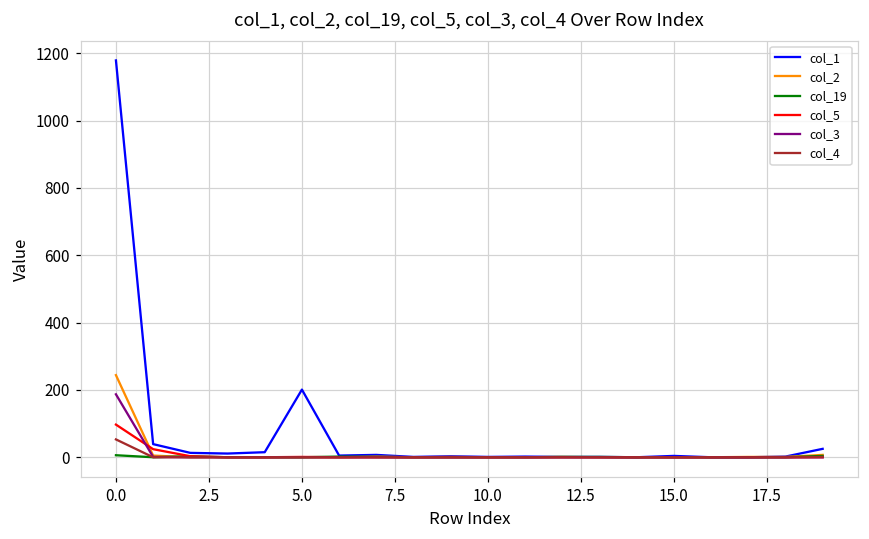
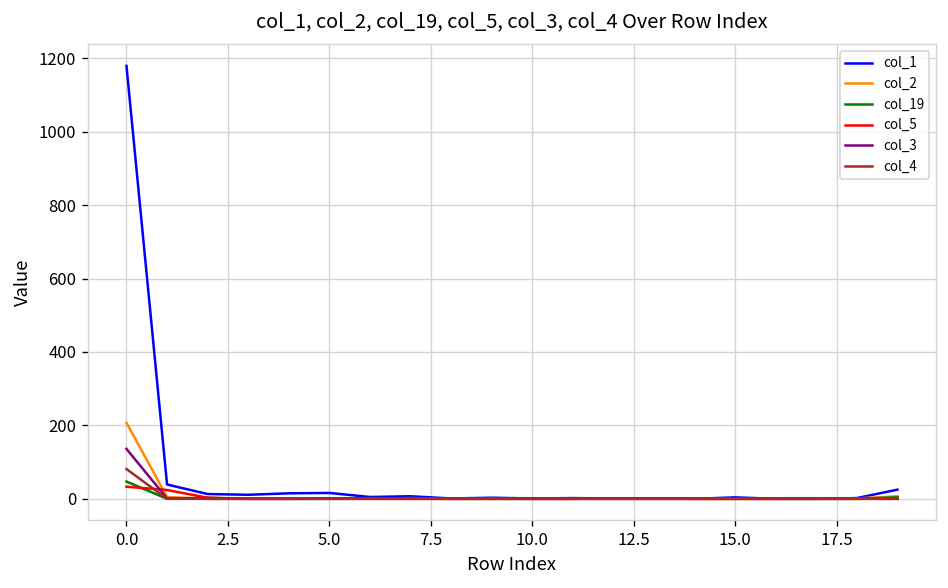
col_2, 0.0: 240 -> 210
col_19, 0.0: 10 -> 50
col_5, 0.0: 100 -> 30
col_3, 0.0: 190 -> 140
col_4, 0.0: 50 -> 80
col_1, 5.0: 200 -> 20
